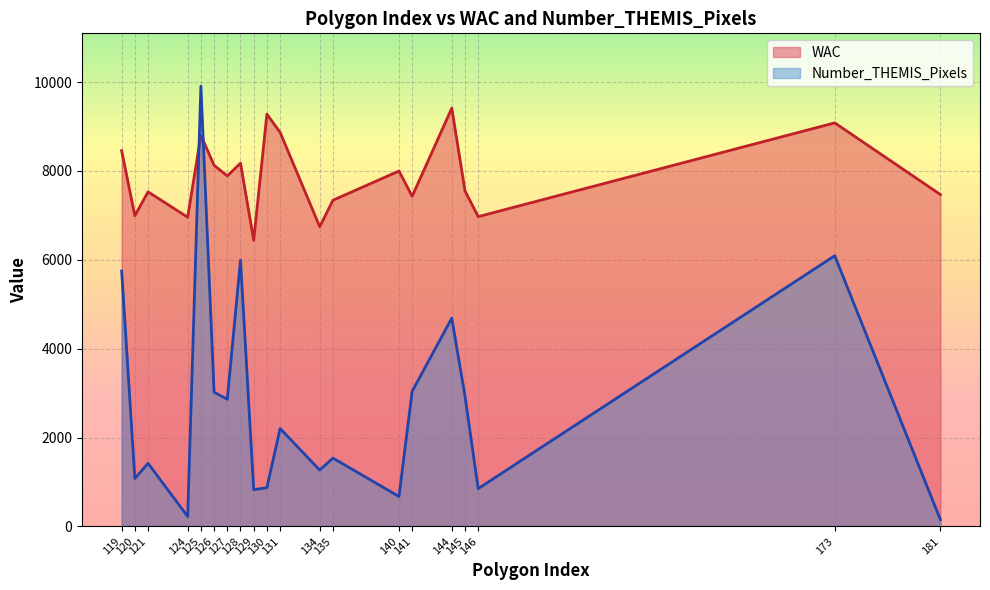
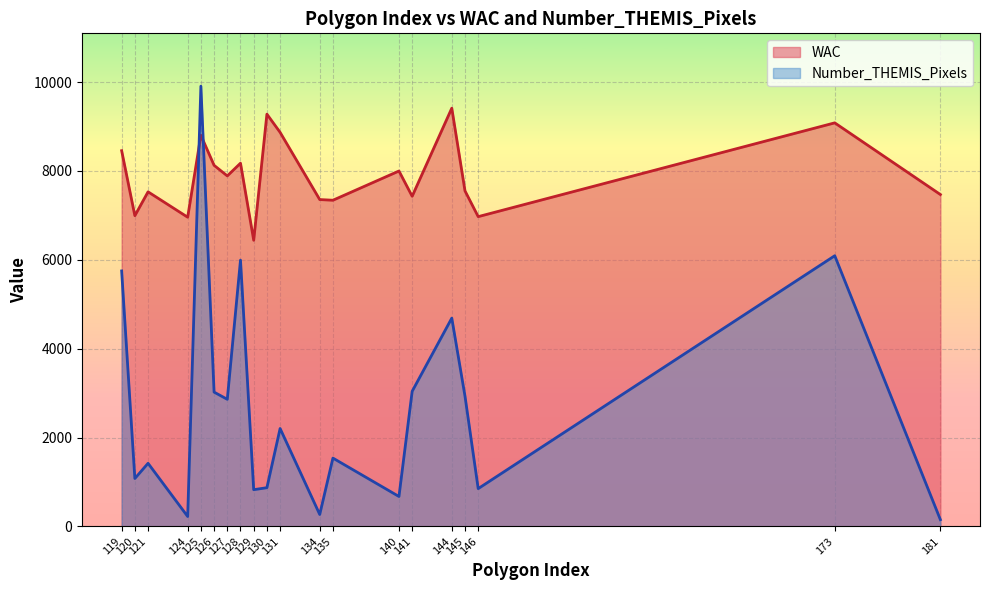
WAC, 134: 6700 -> 7400
Number_THEMIS_Pixels, 134: 1300 -> 300
